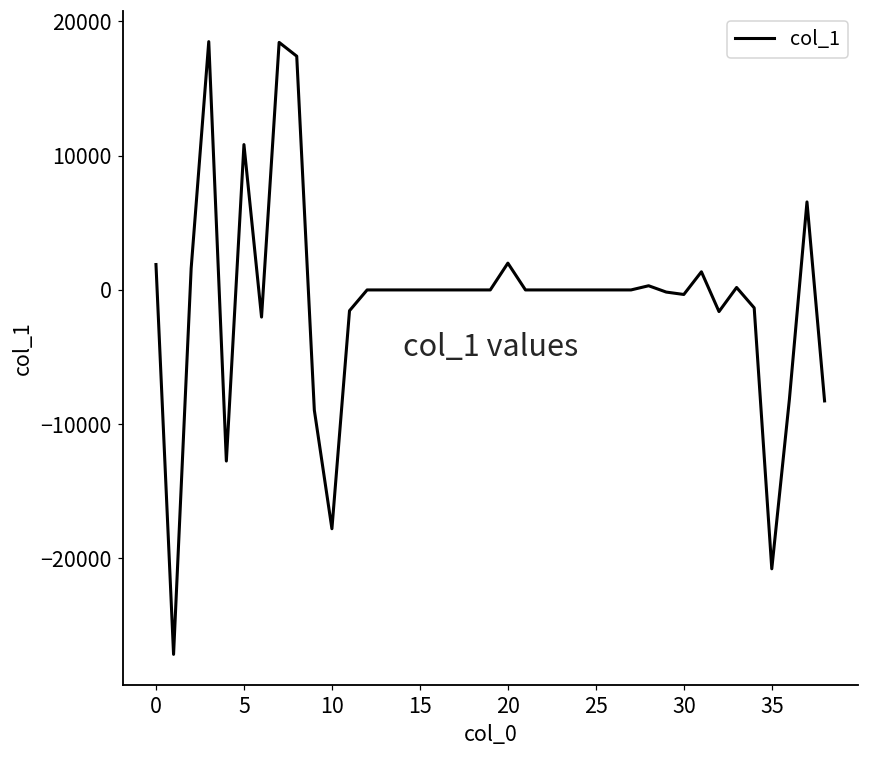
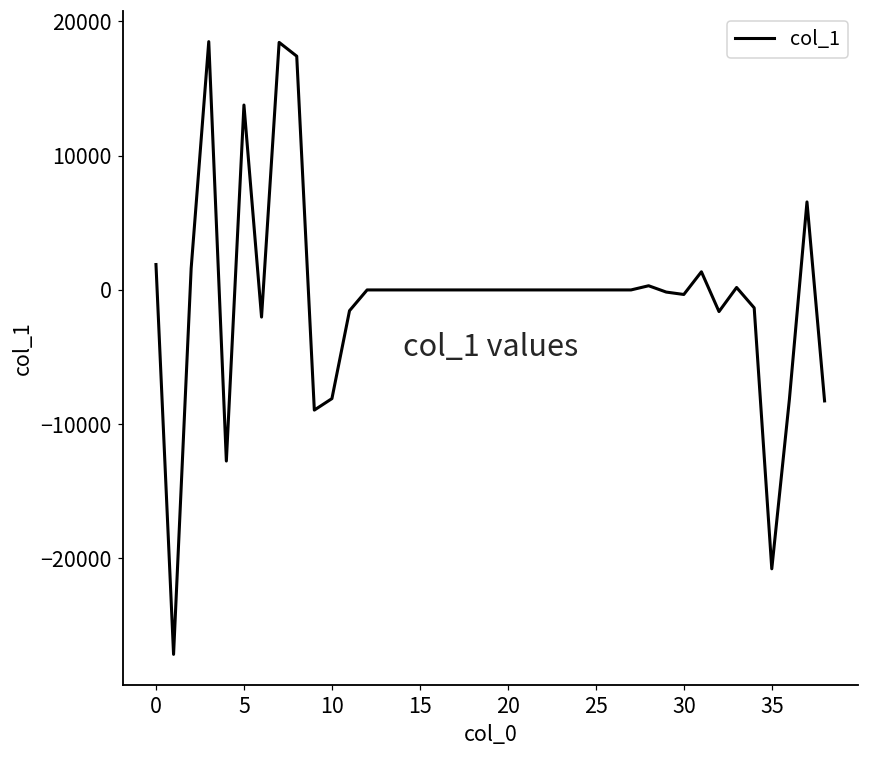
5: 10800 -> 13800
10: -17800 -> -8100
20: 2000 -> 0
